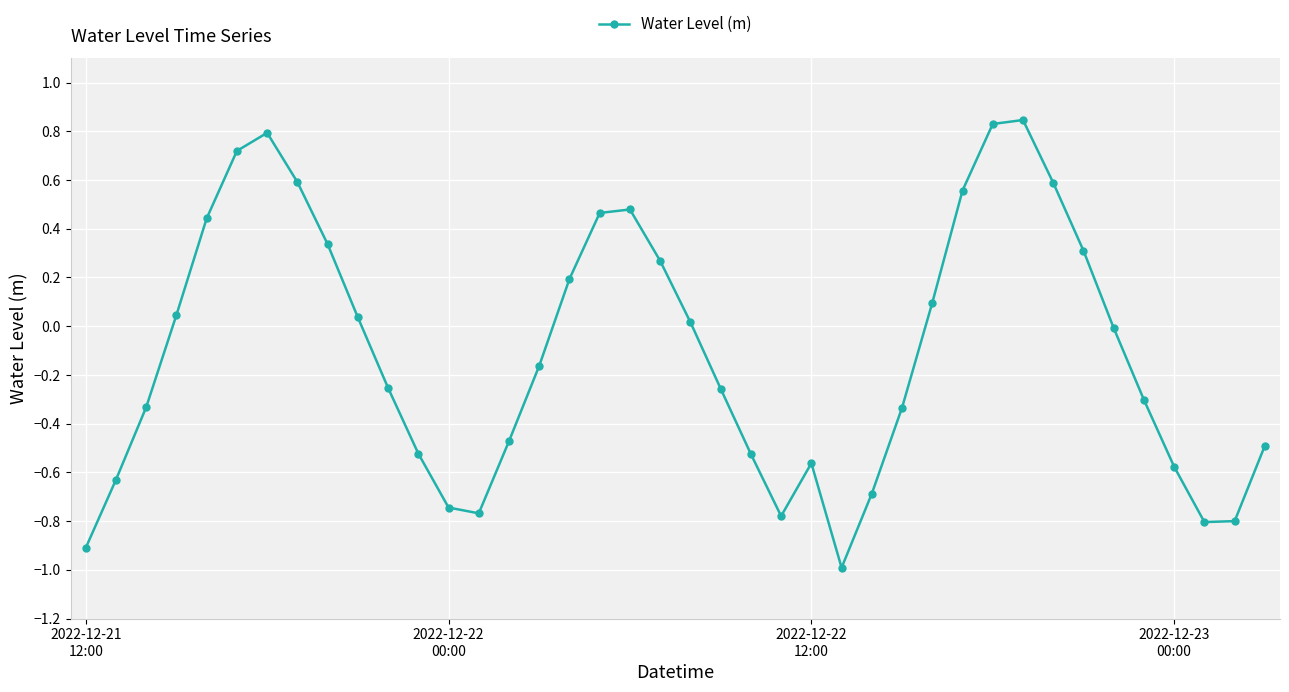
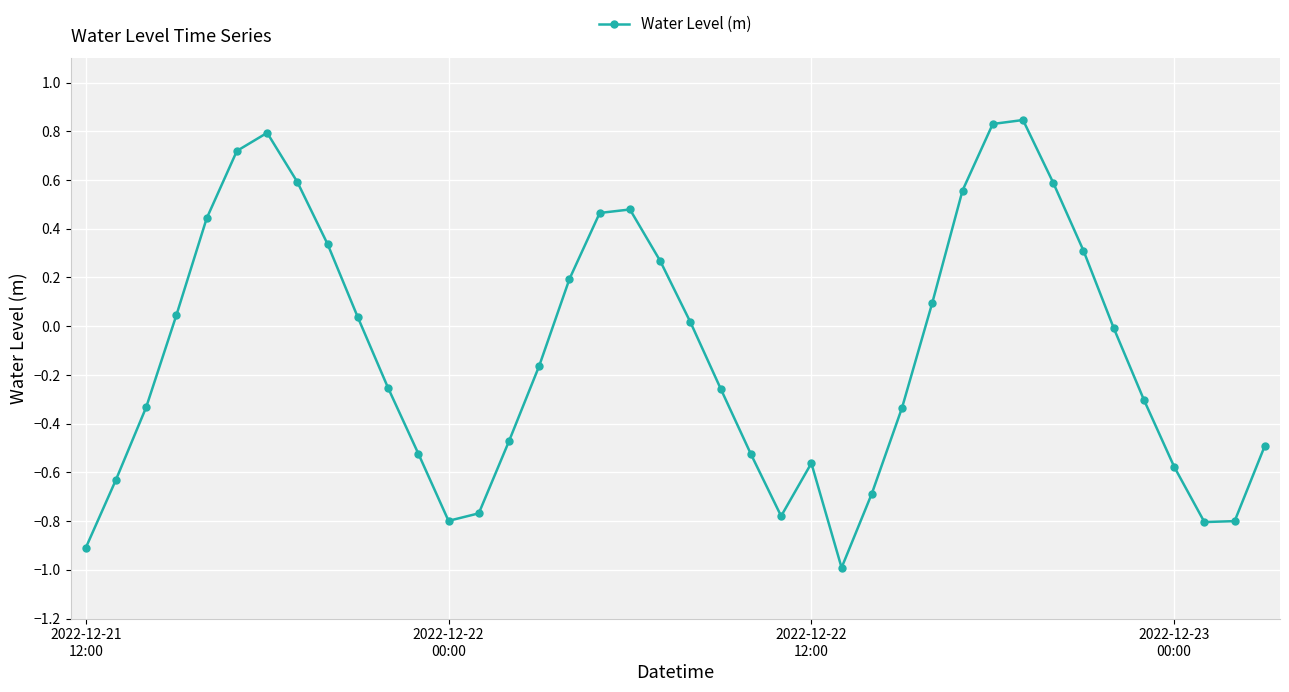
2022-12-22 00:00: -0.74 -> -0.80
